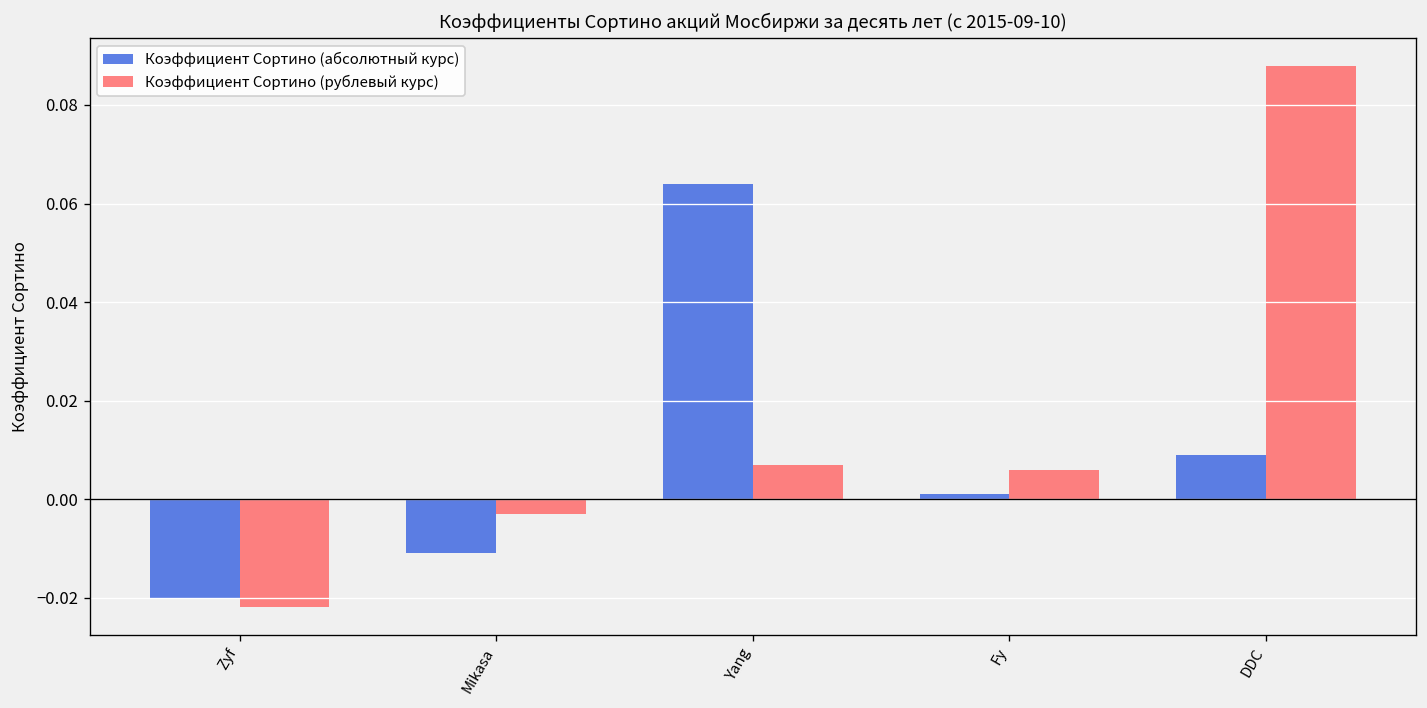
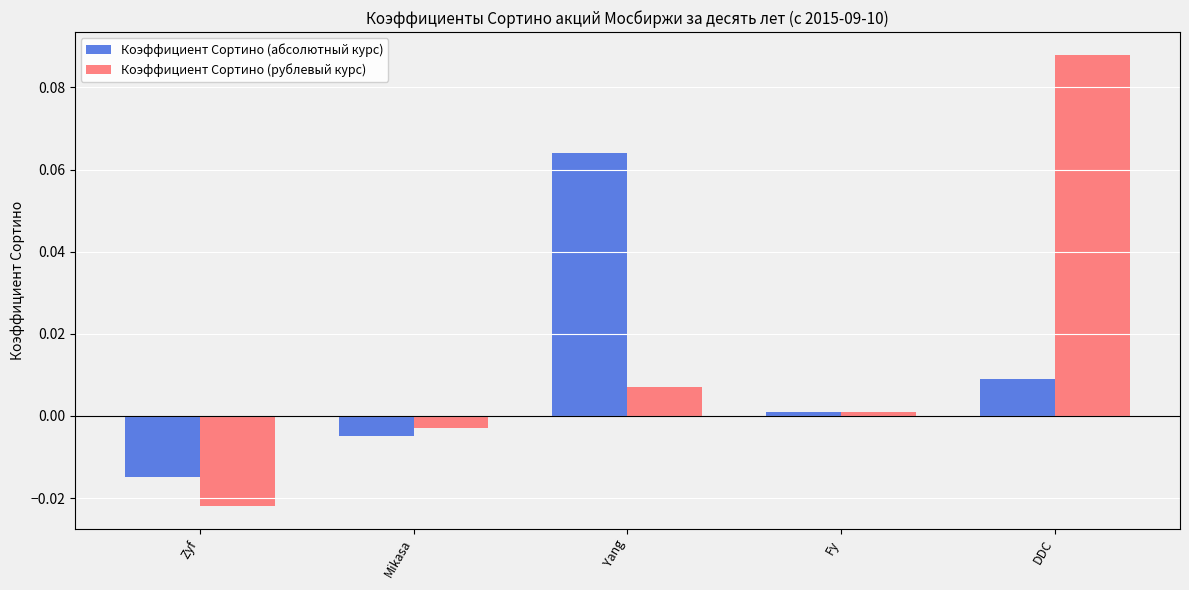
Коэффициент Сортино (абсолютный курс), Zyf: -0.020 -> -0.015
Коэффициент Сортино (абсолютный курс), Mikasa: -0.011 -> -0.005
Коэффициент Сортино (рублевый курс), Fy: 0.006 -> 0.001
